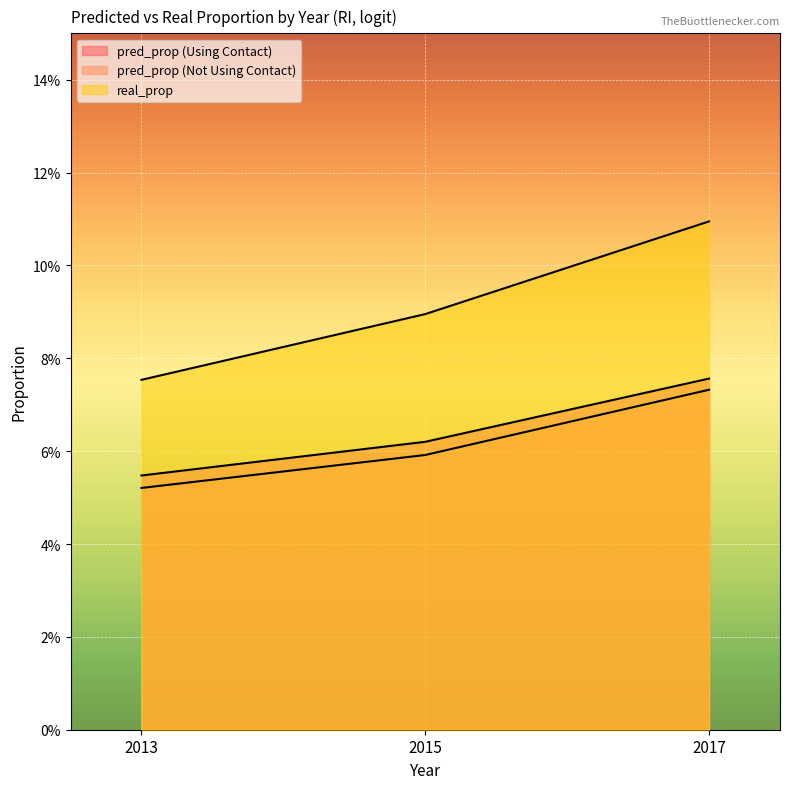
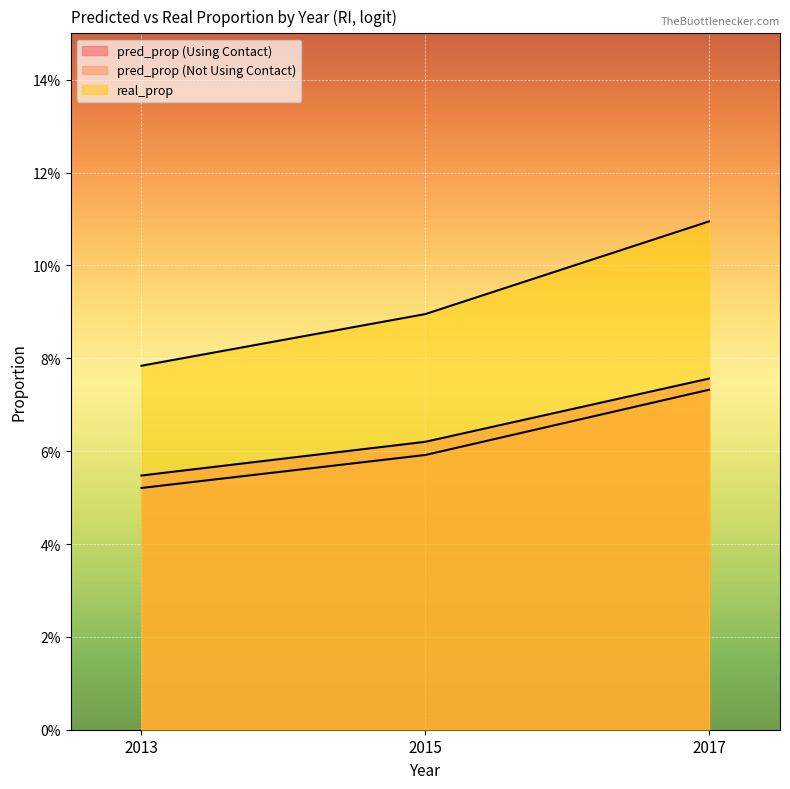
real_prop, 2013: 7.5% -> 7.8%
